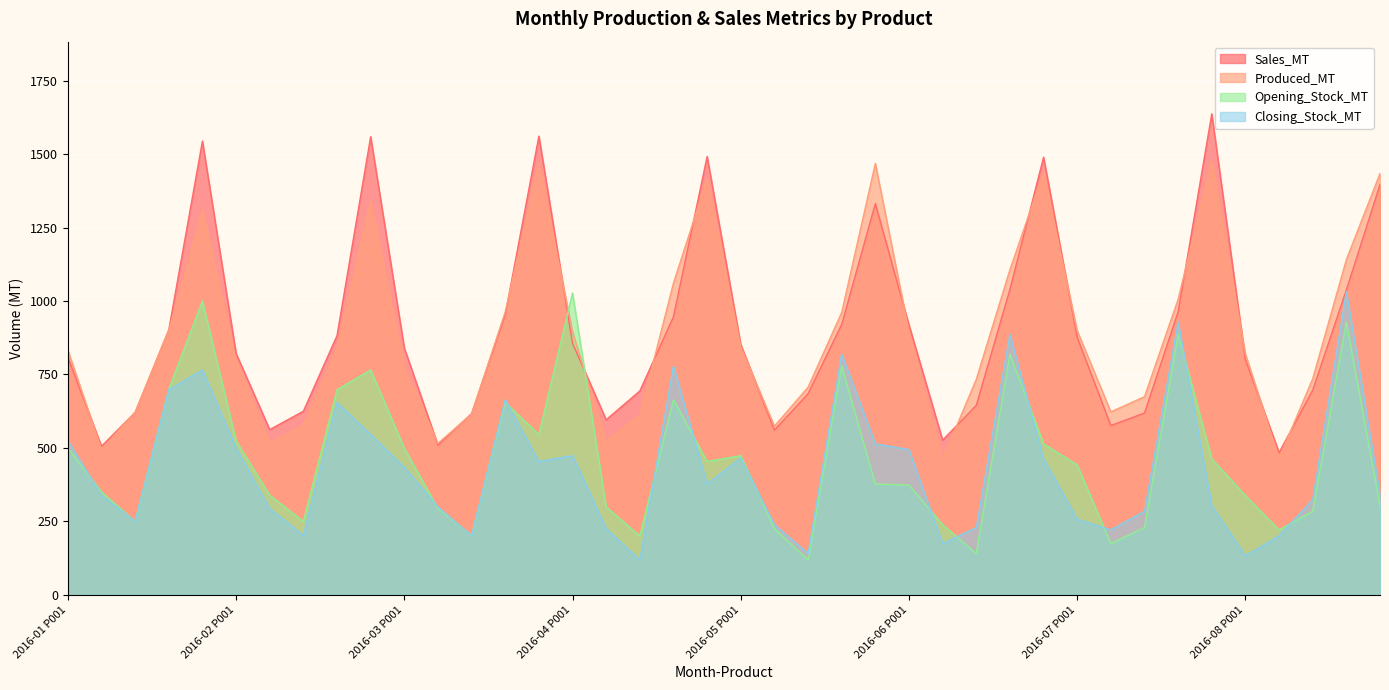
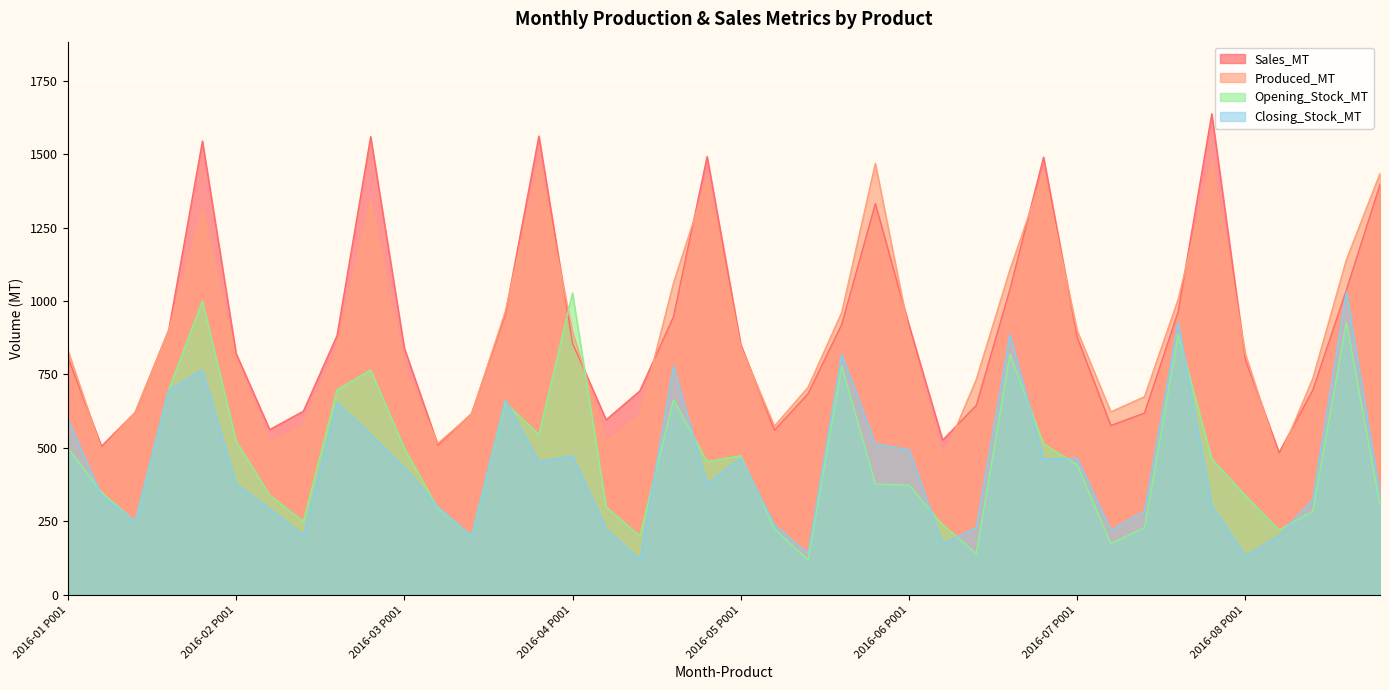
Closing_Stock_MT, 2016-01 P001: 520 -> 600
Closing_Stock_MT, 2016-02 P001: 500 -> 380
Closing_Stock_MT, 2016-07 P001: 260 -> 460
